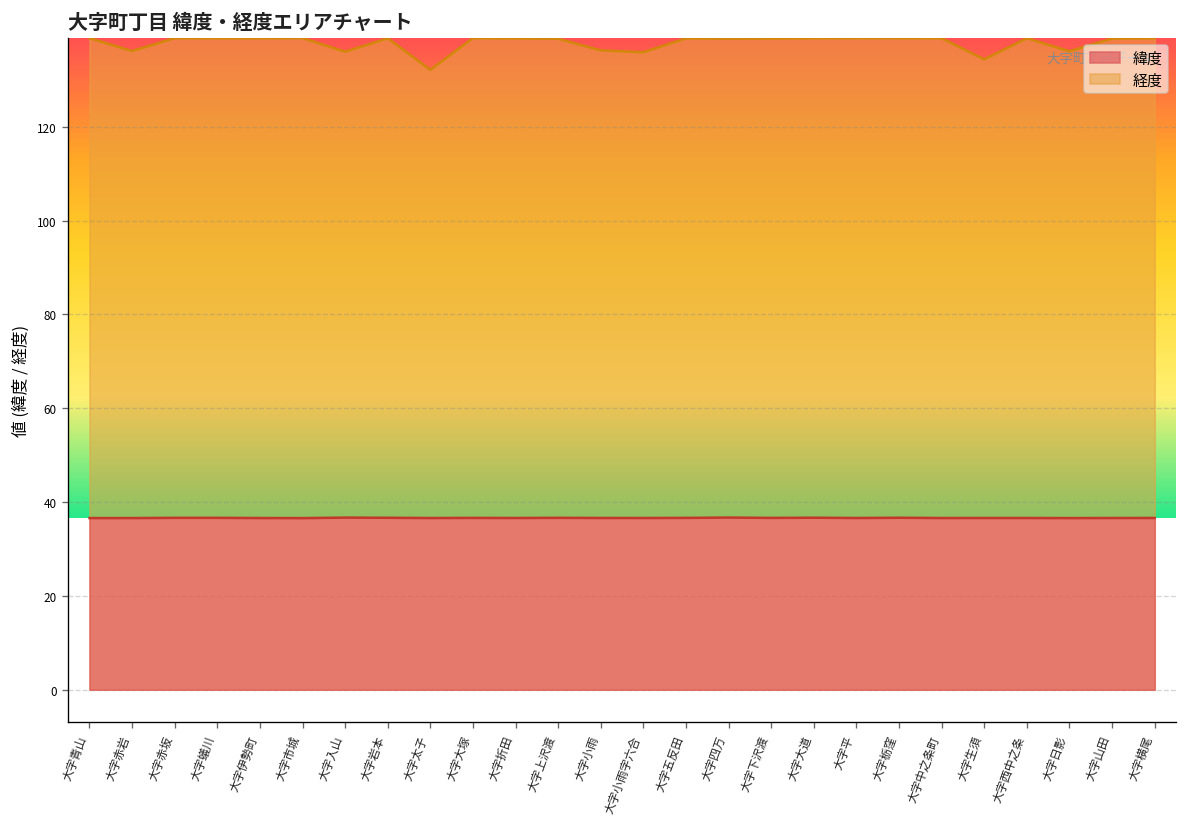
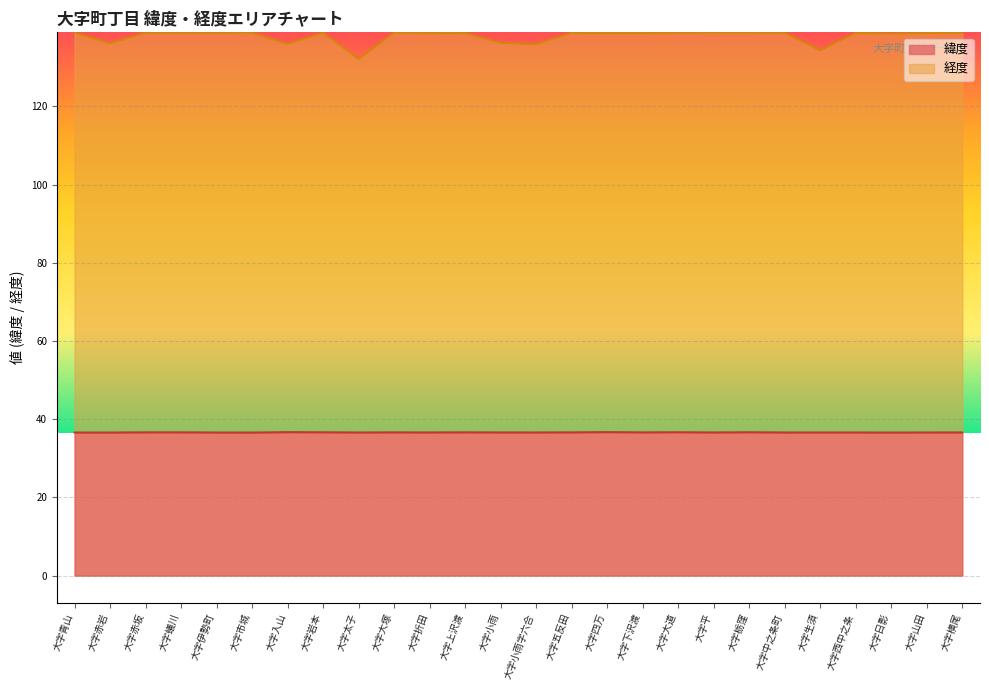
経度, 大字日影: 136 -> 139
